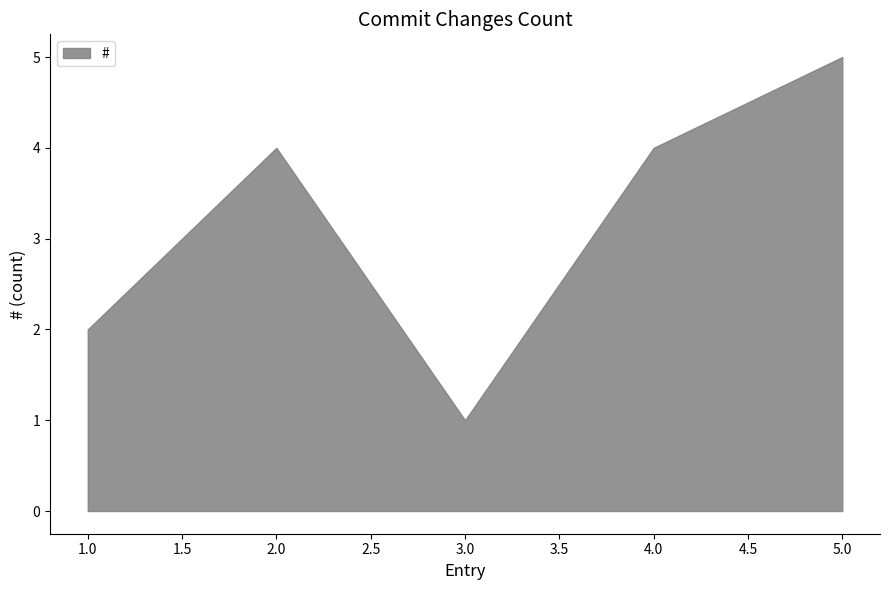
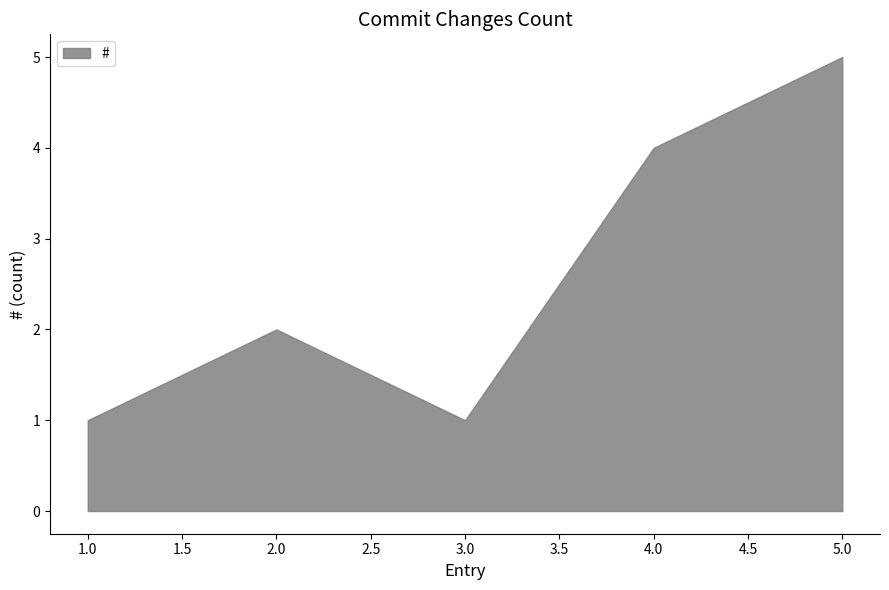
1.0: 2 -> 1
2.0: 4 -> 2
